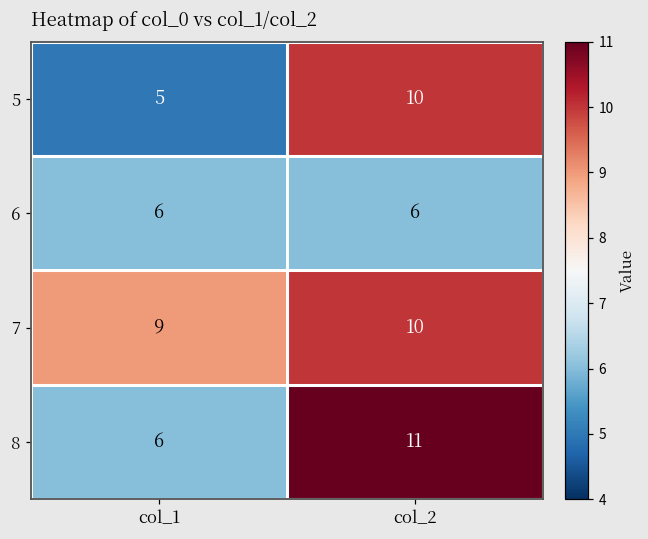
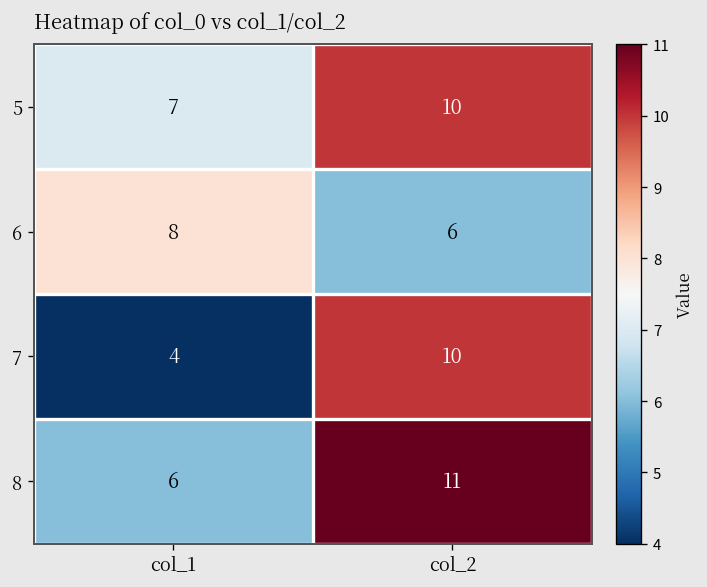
5, col_1: 5 -> 7
6, col_1: 6 -> 8
7, col_1: 9 -> 4
